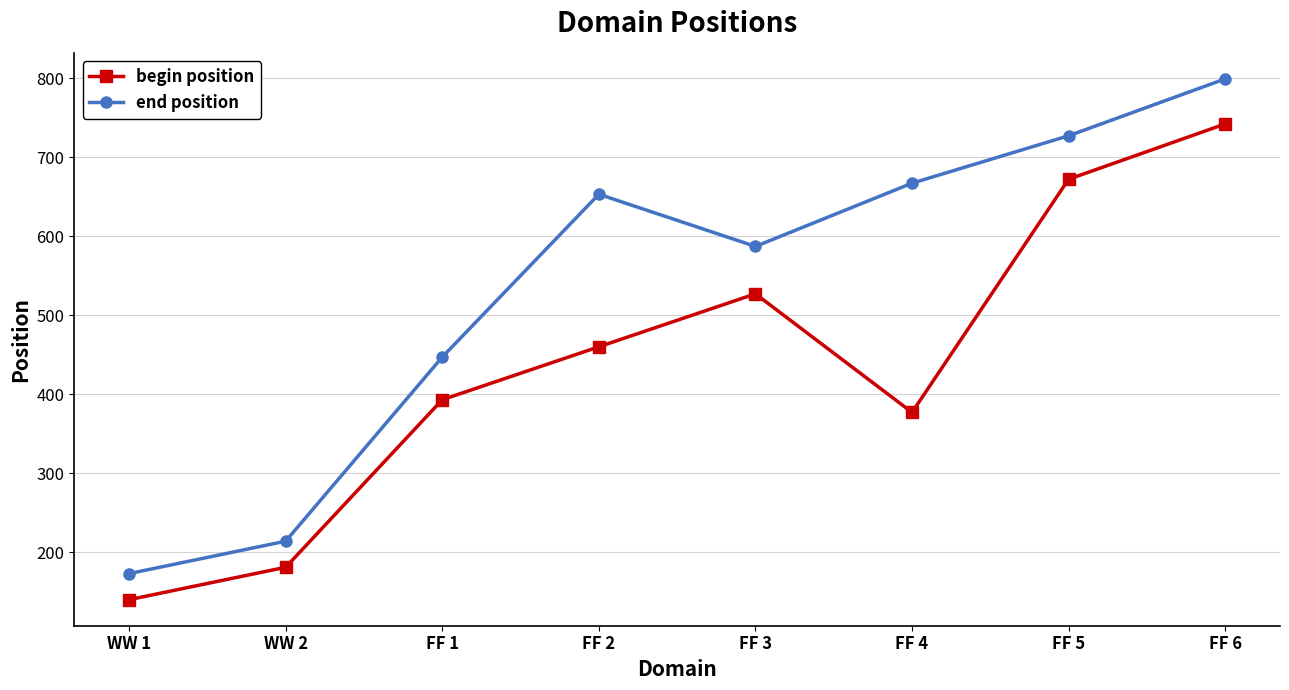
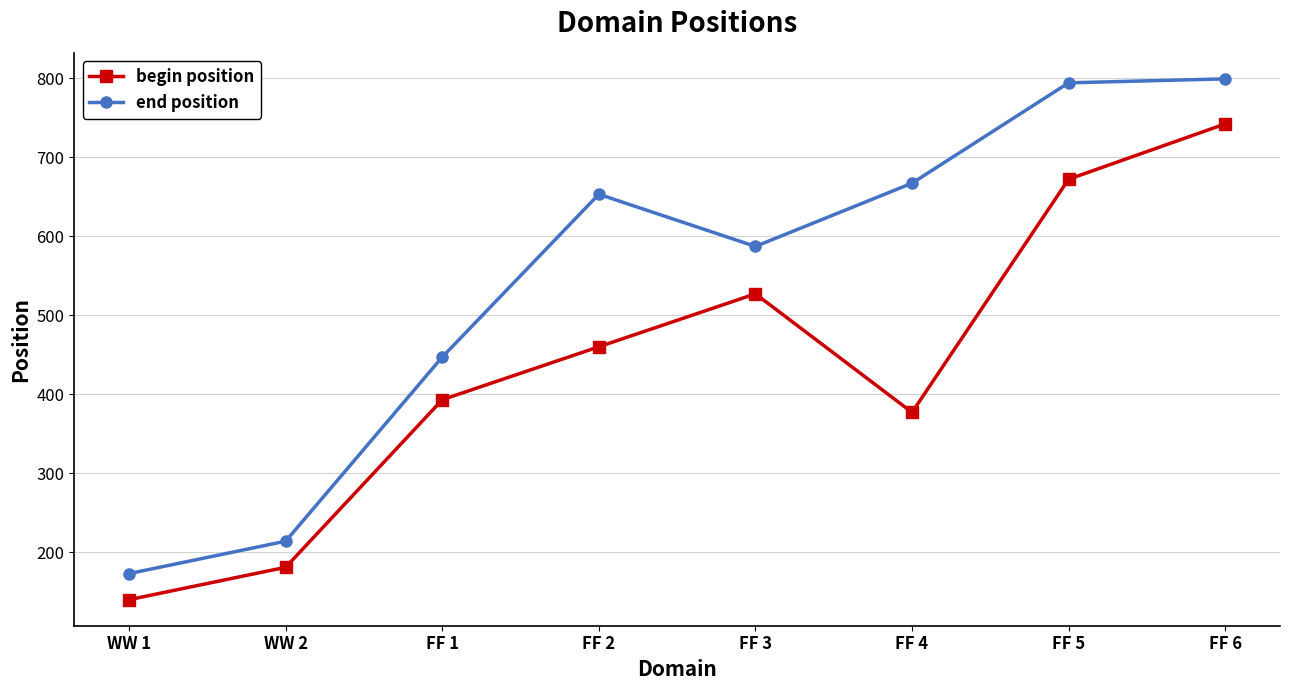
end position, FF 5: 730 -> 790
